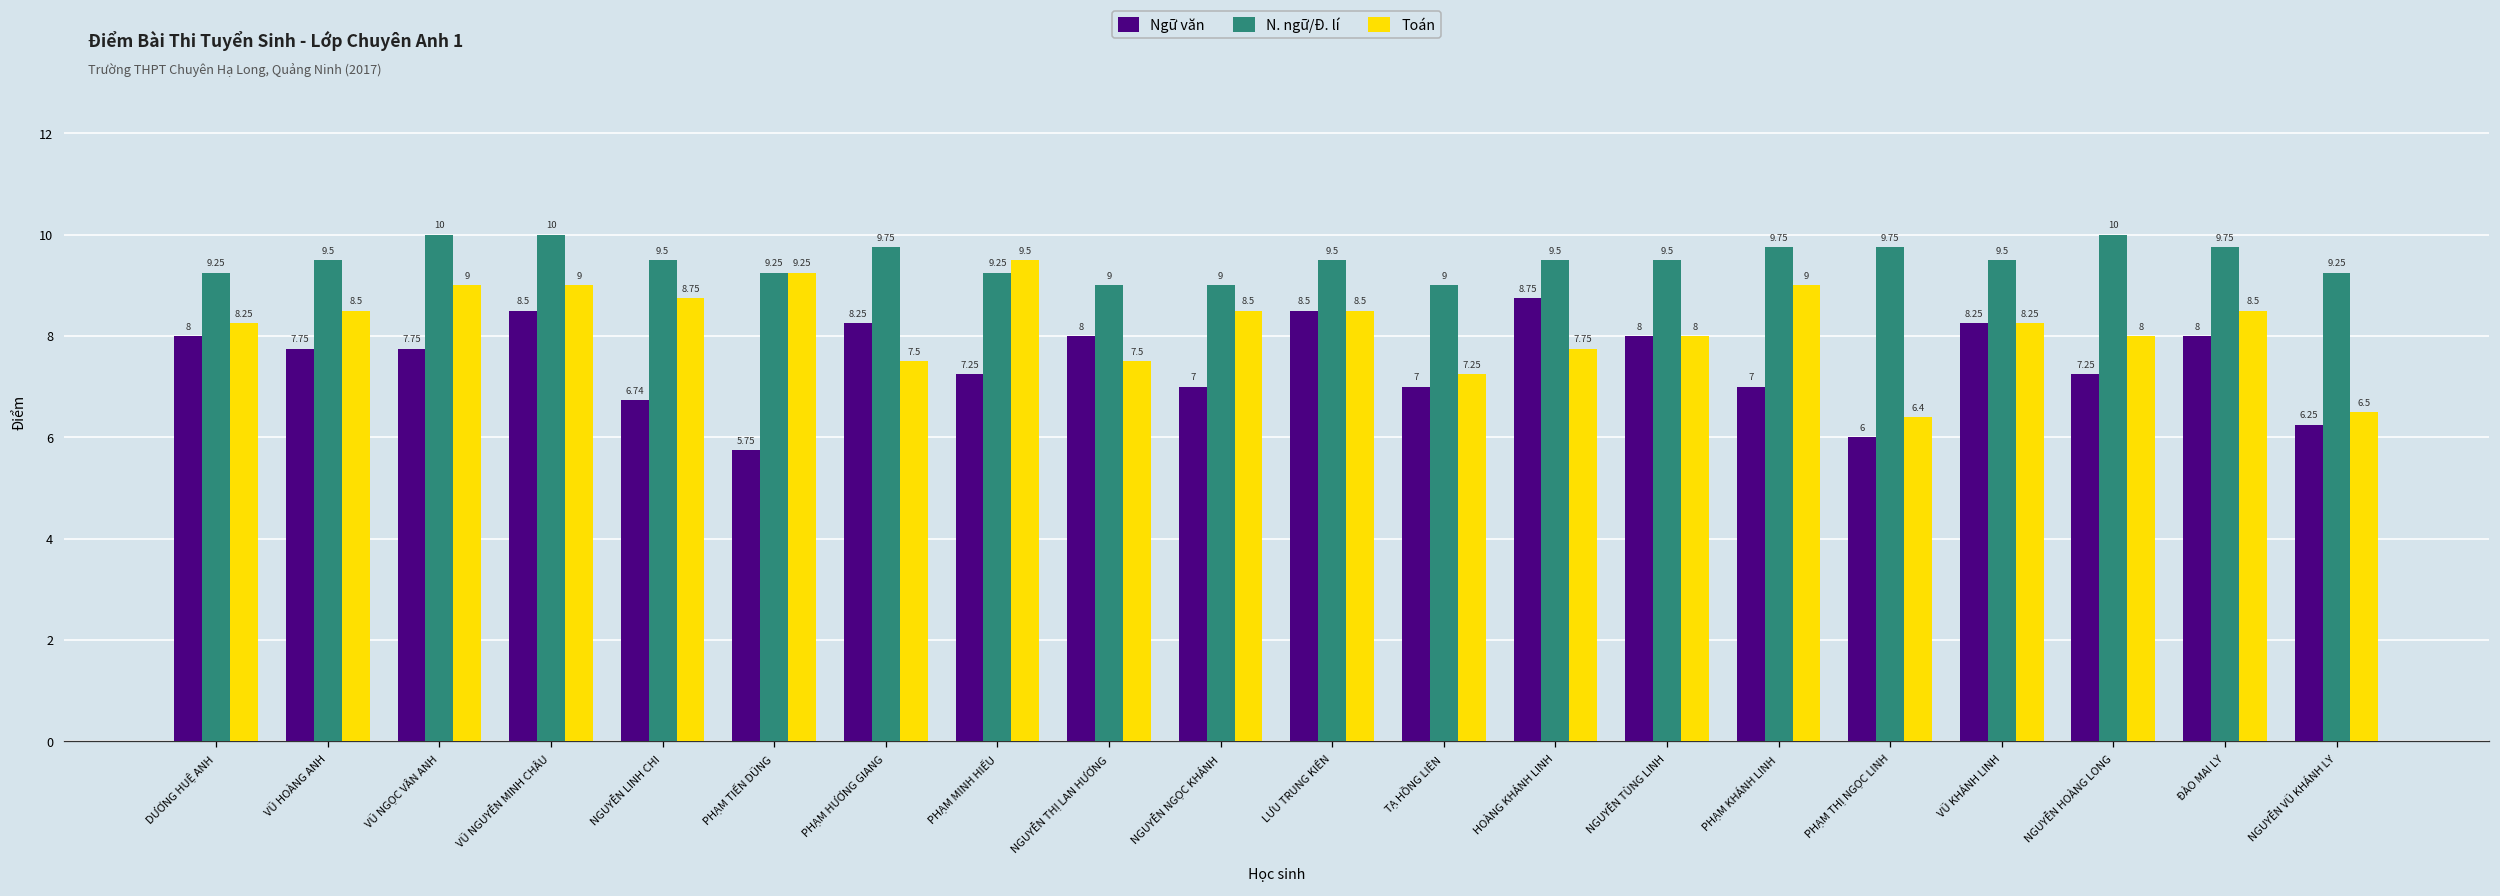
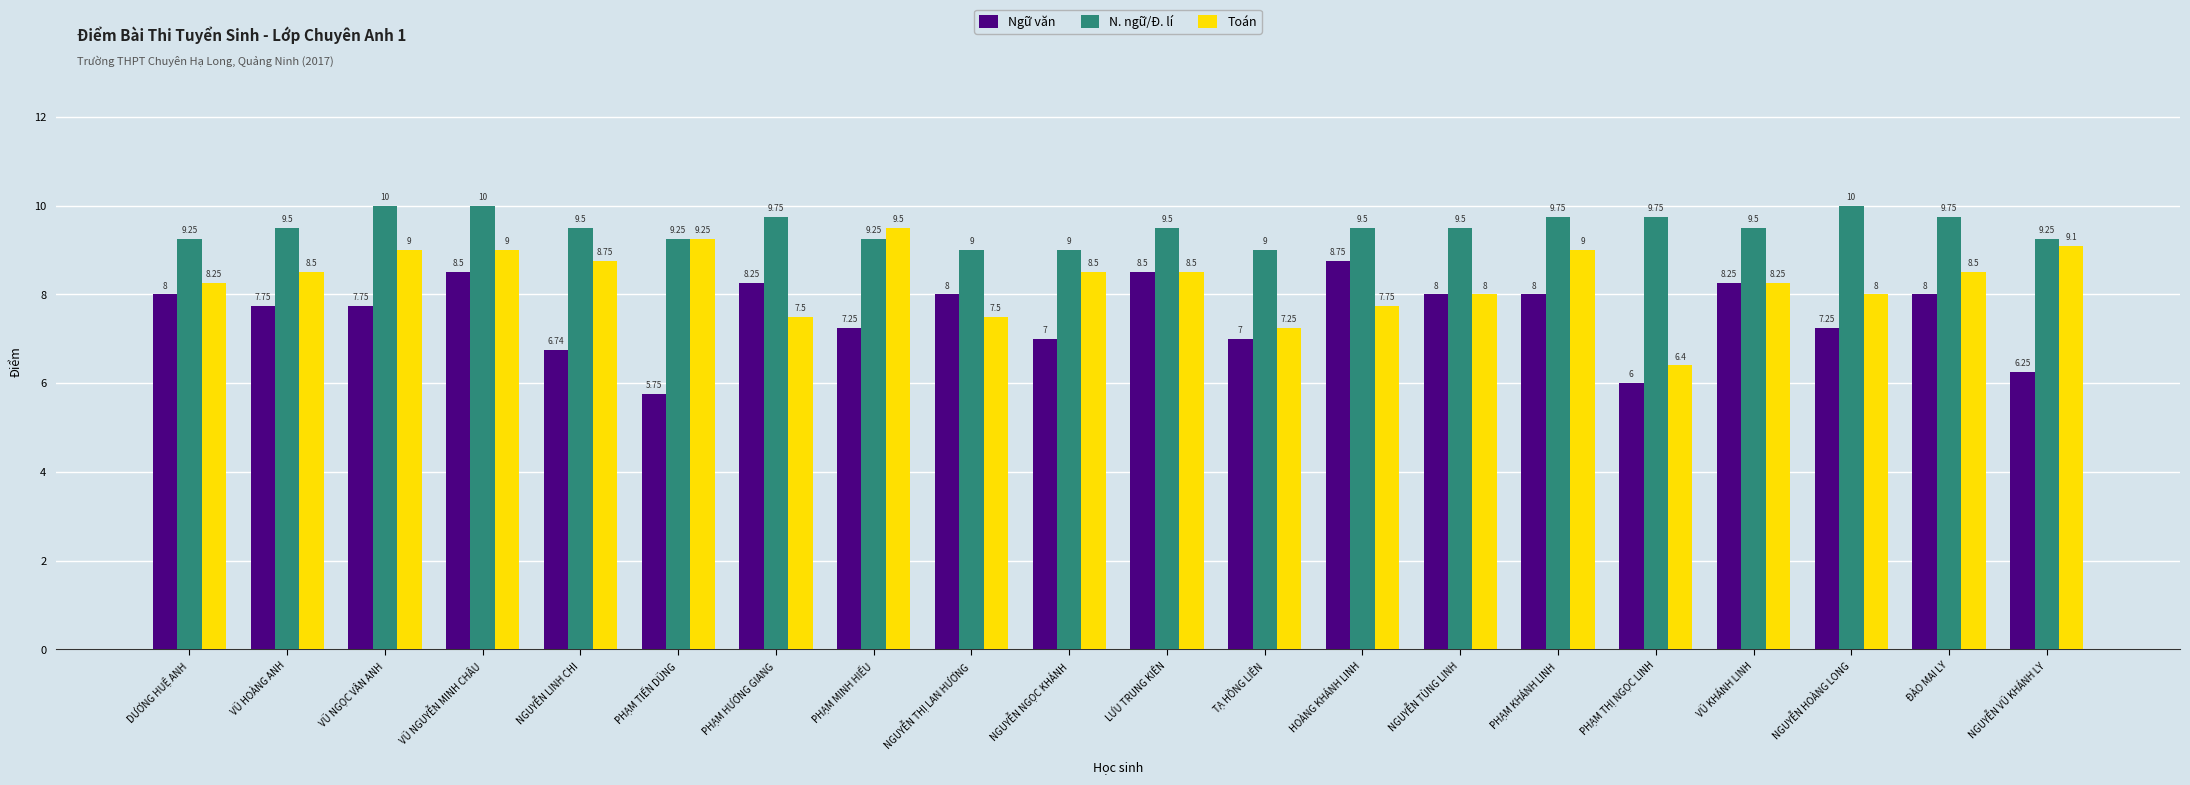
Ngữ văn, PHẠM KHÁNH LINH: 7 -> 8
Toán, NGUYỄN VŨ KHÁNH LY: 6.5 -> 9.1
